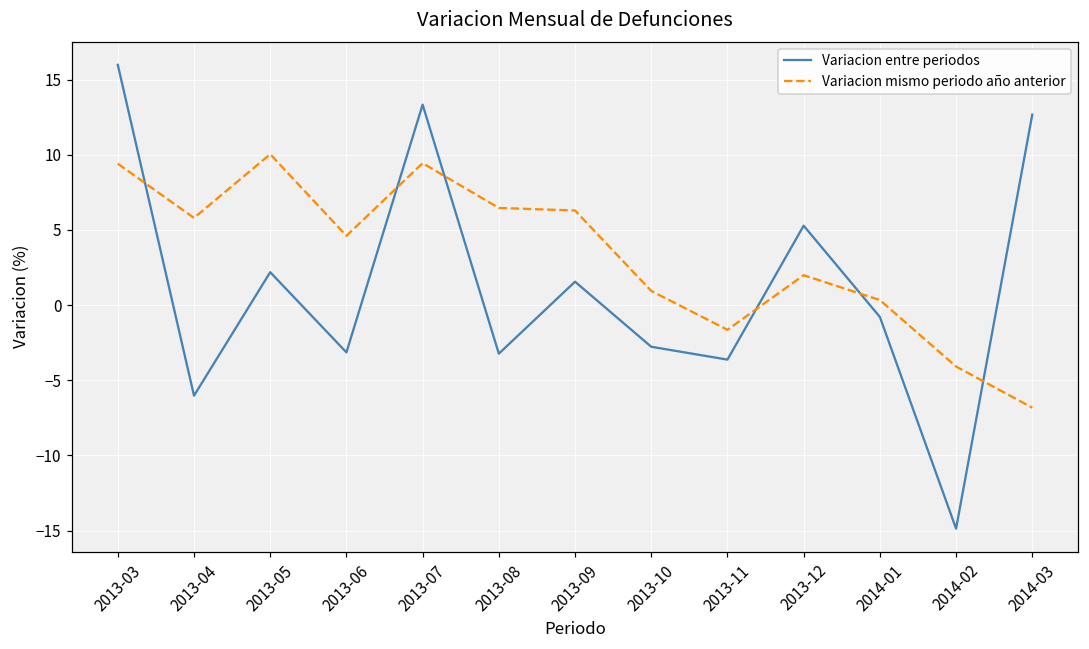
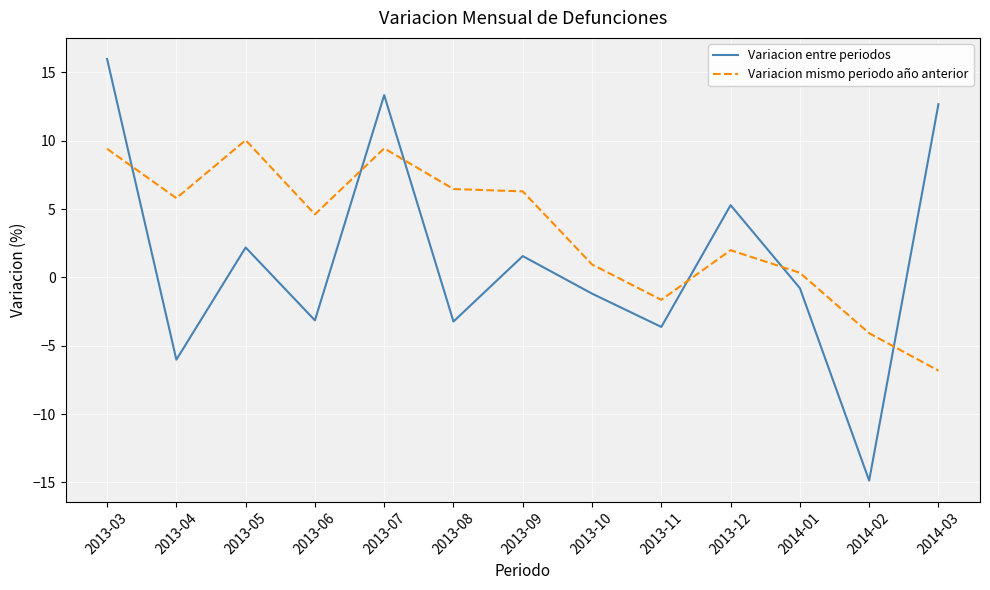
Variacion entre periodos, 2013-10: -2.8 -> -1.2
